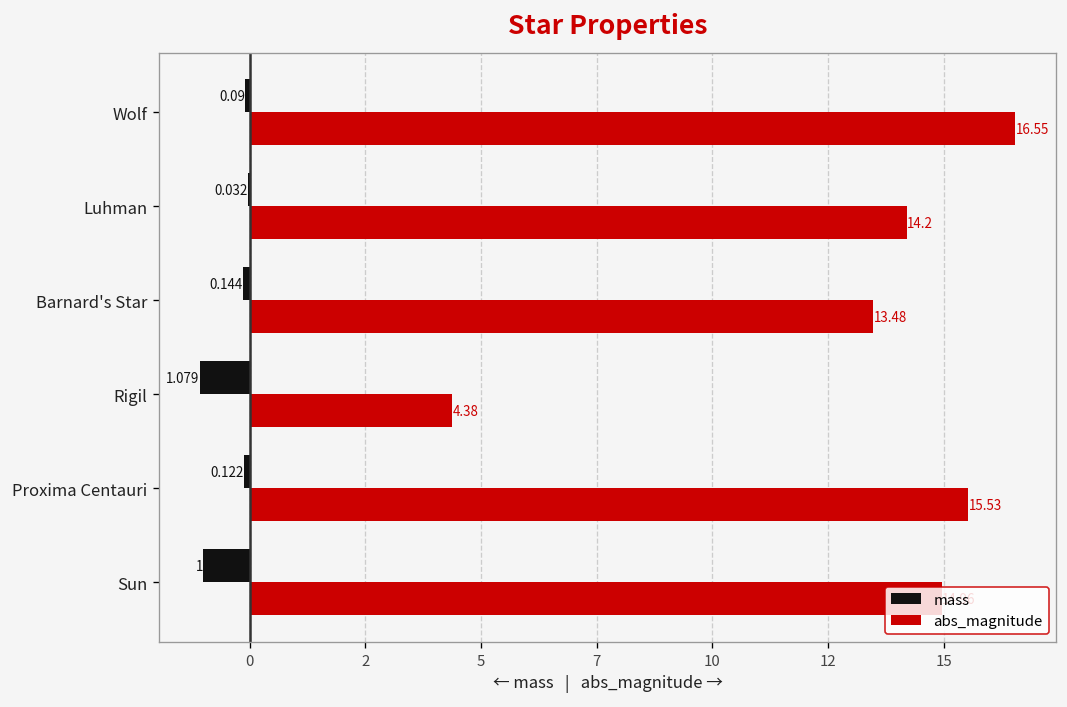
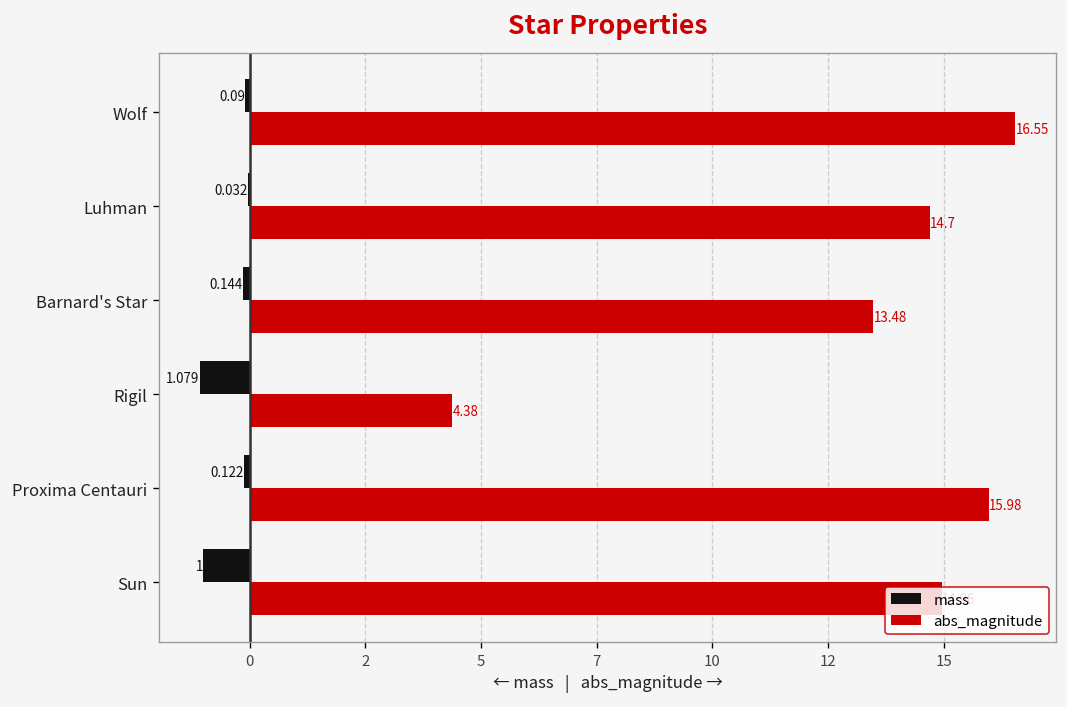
abs_magnitude, Luhman: 14.2 -> 14.7
abs_magnitude, Proxima Centauri: 15.53 -> 15.98
